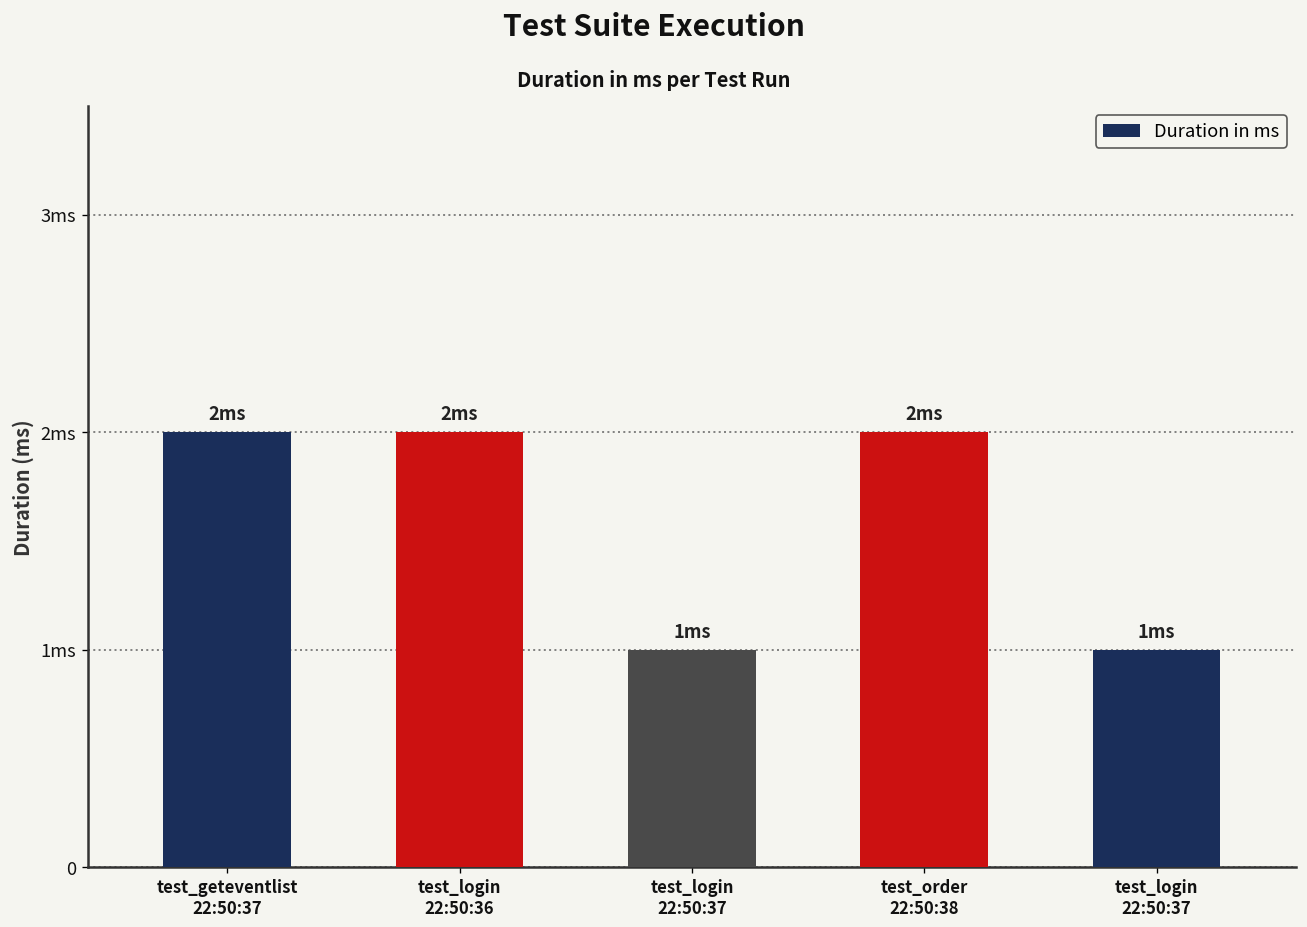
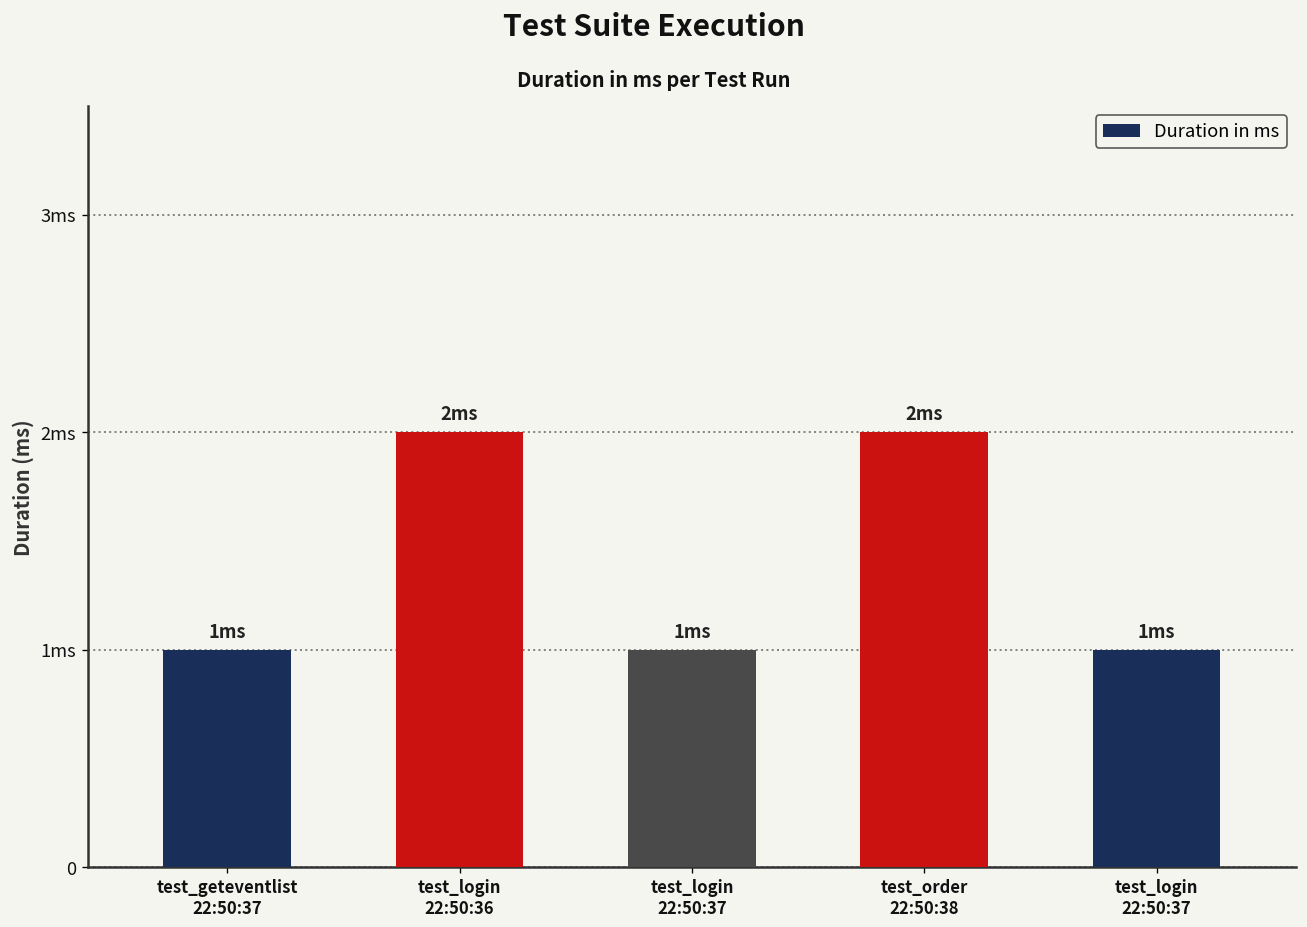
test_geteventlist 22:50:37: 2 -> 1
